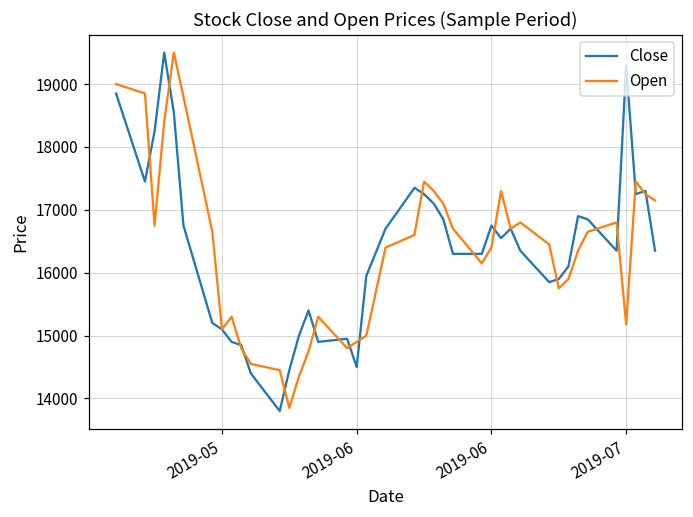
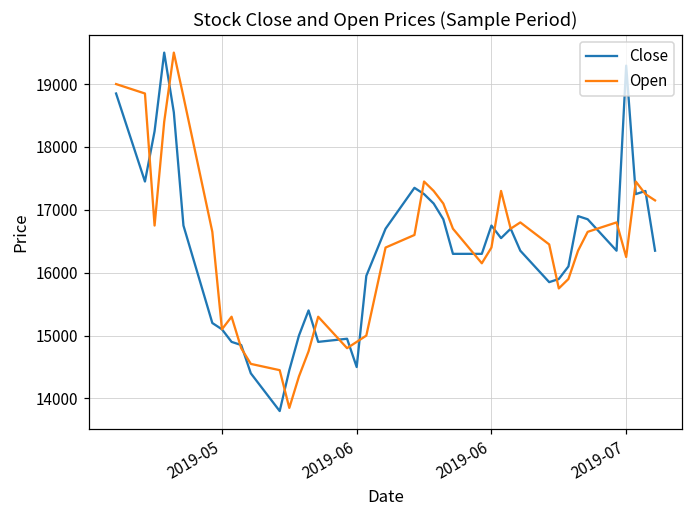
Open, 2019-07: 15200 -> 16300
